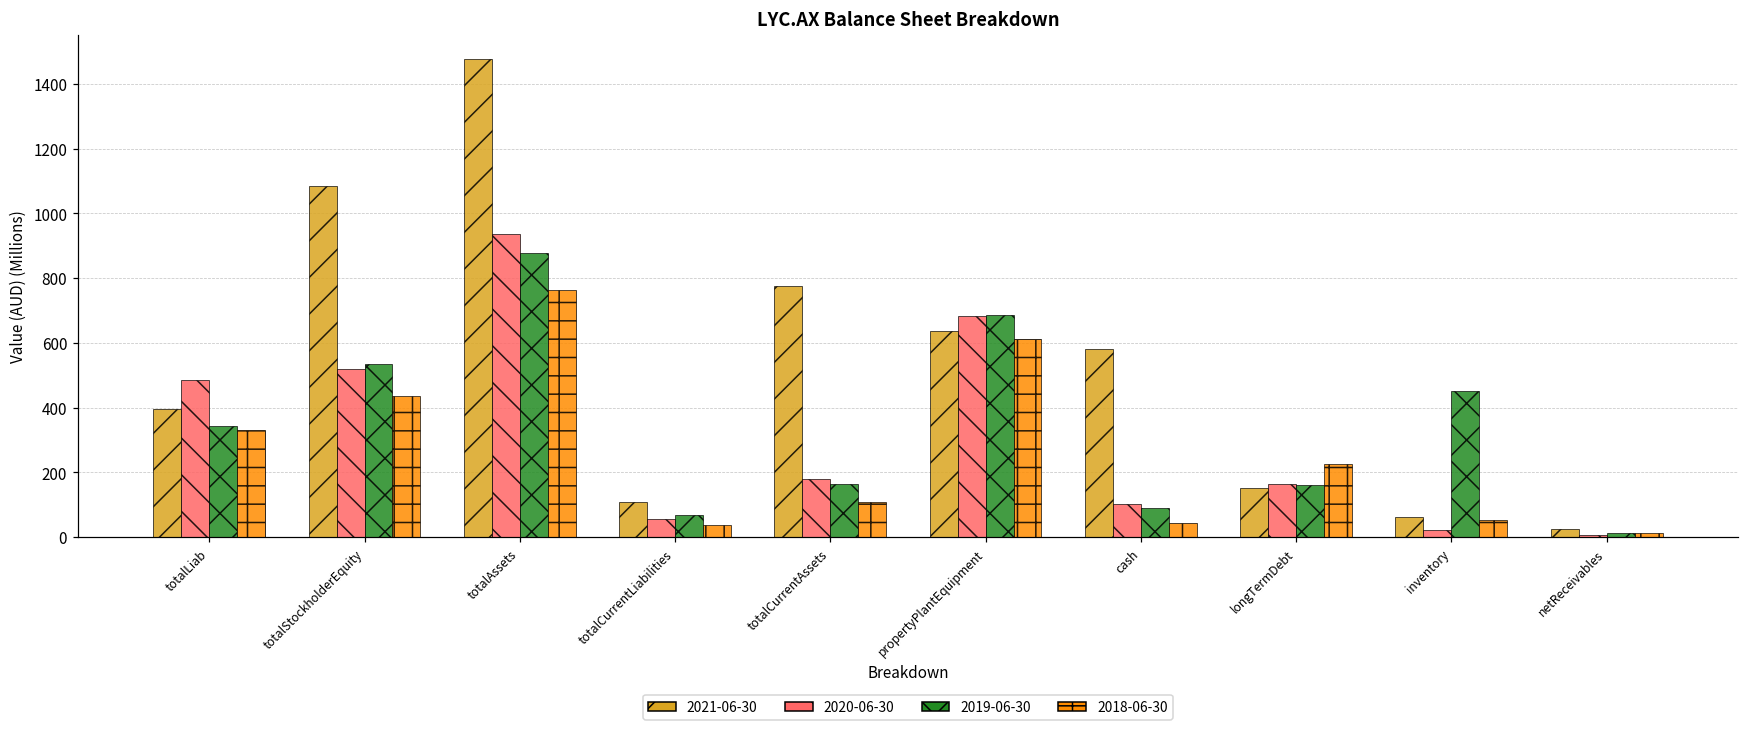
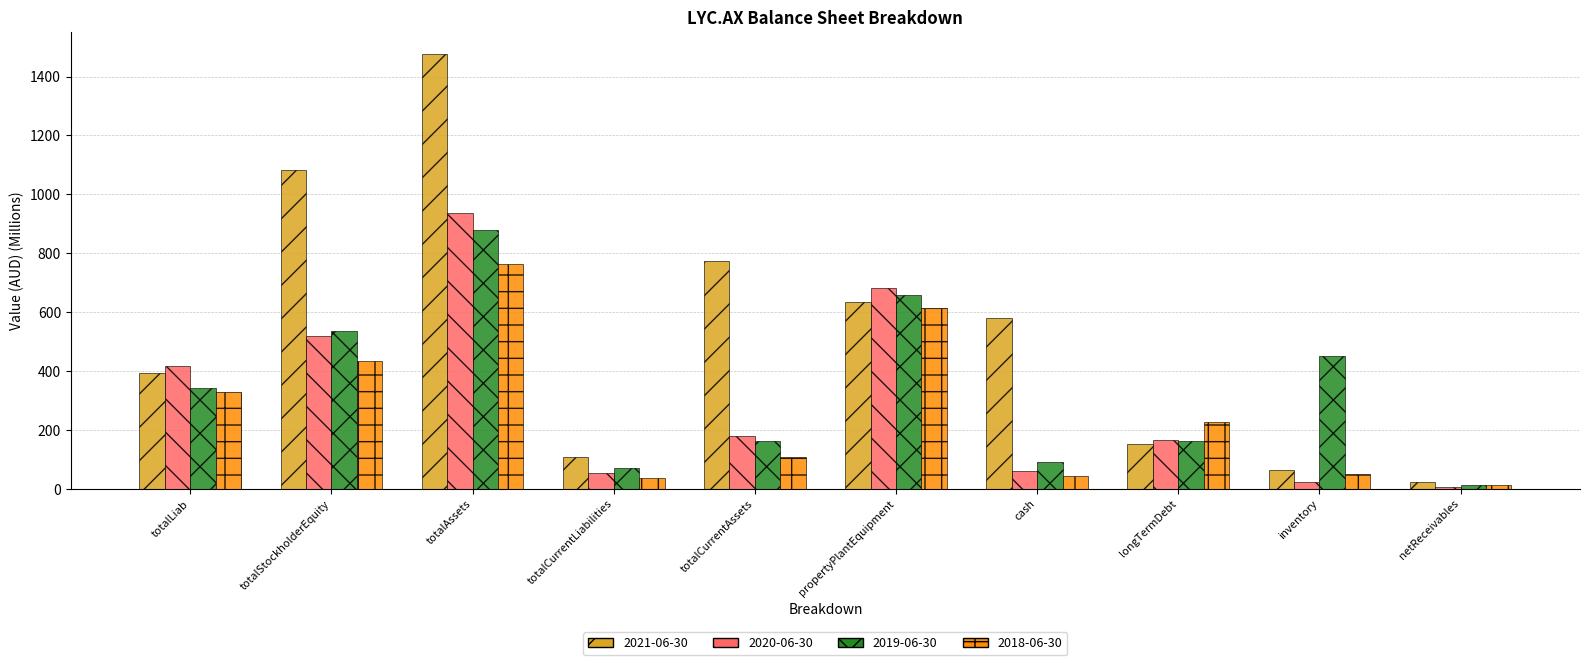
2020-06-30, totalLiab: 480 -> 420
2019-06-30, propertyPlantEquipment: 690 -> 660
2020-06-30, cash: 100 -> 60
